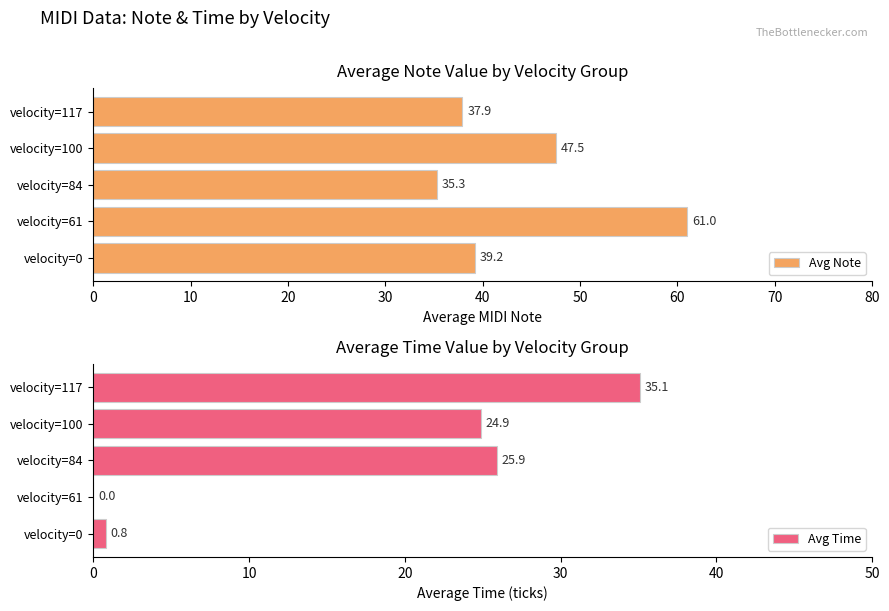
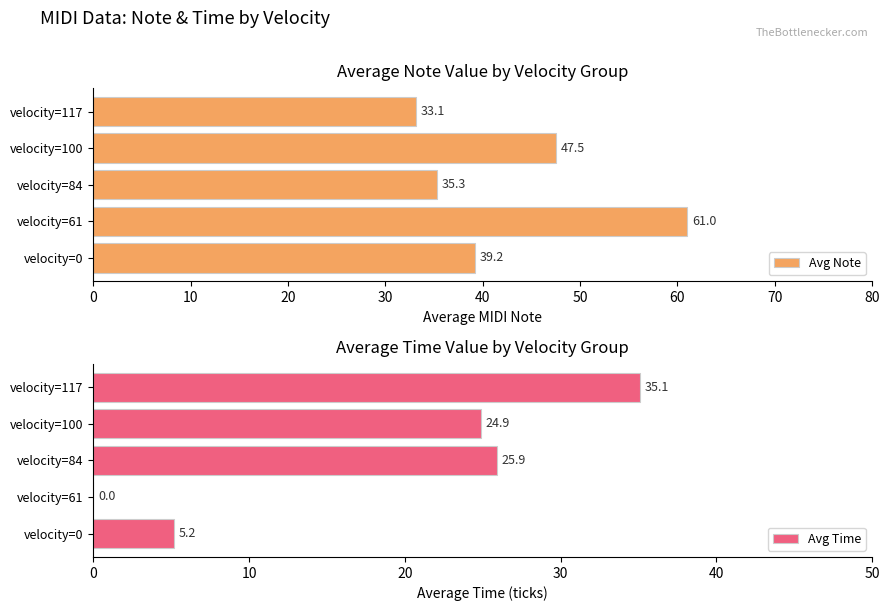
Average Note Value by Velocity Group, velocity=117: 37.9 -> 33.1
Average Time Value by Velocity Group, velocity=0: 0.8 -> 5.2
